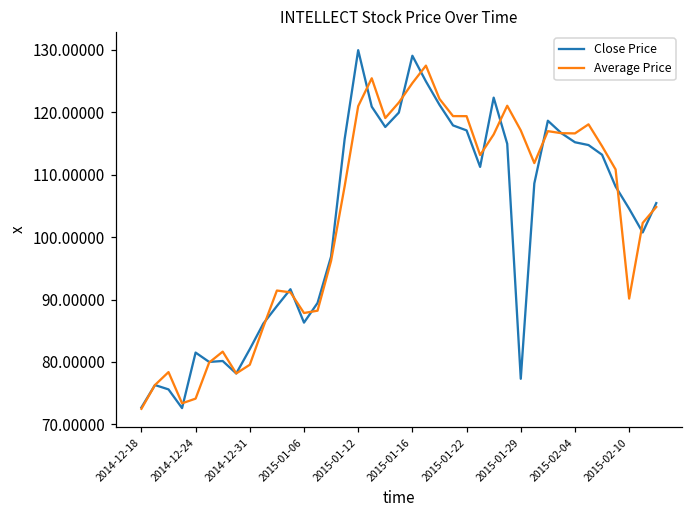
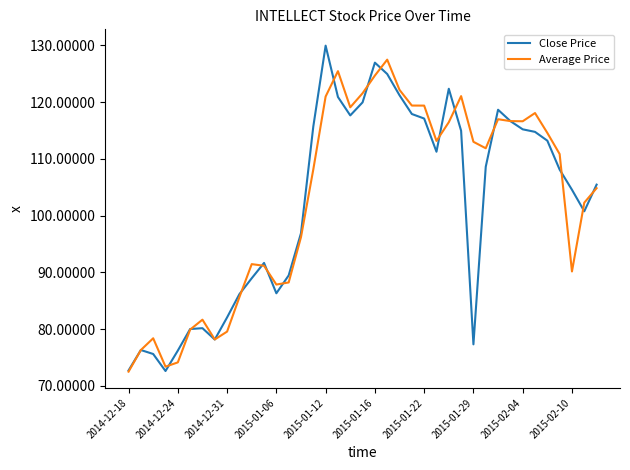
Close Price, 2014-12-24: 82 -> 76
Close Price, 2015-01-16: 129 -> 127
Average Price, 2015-01-29: 117 -> 113
